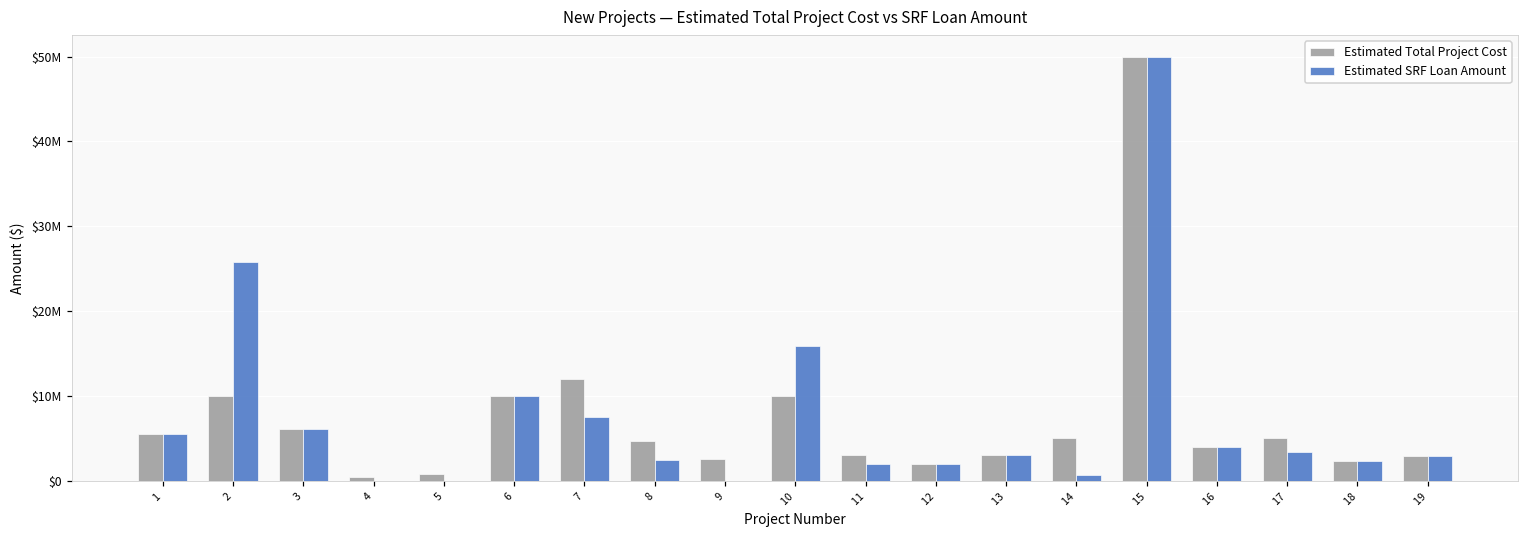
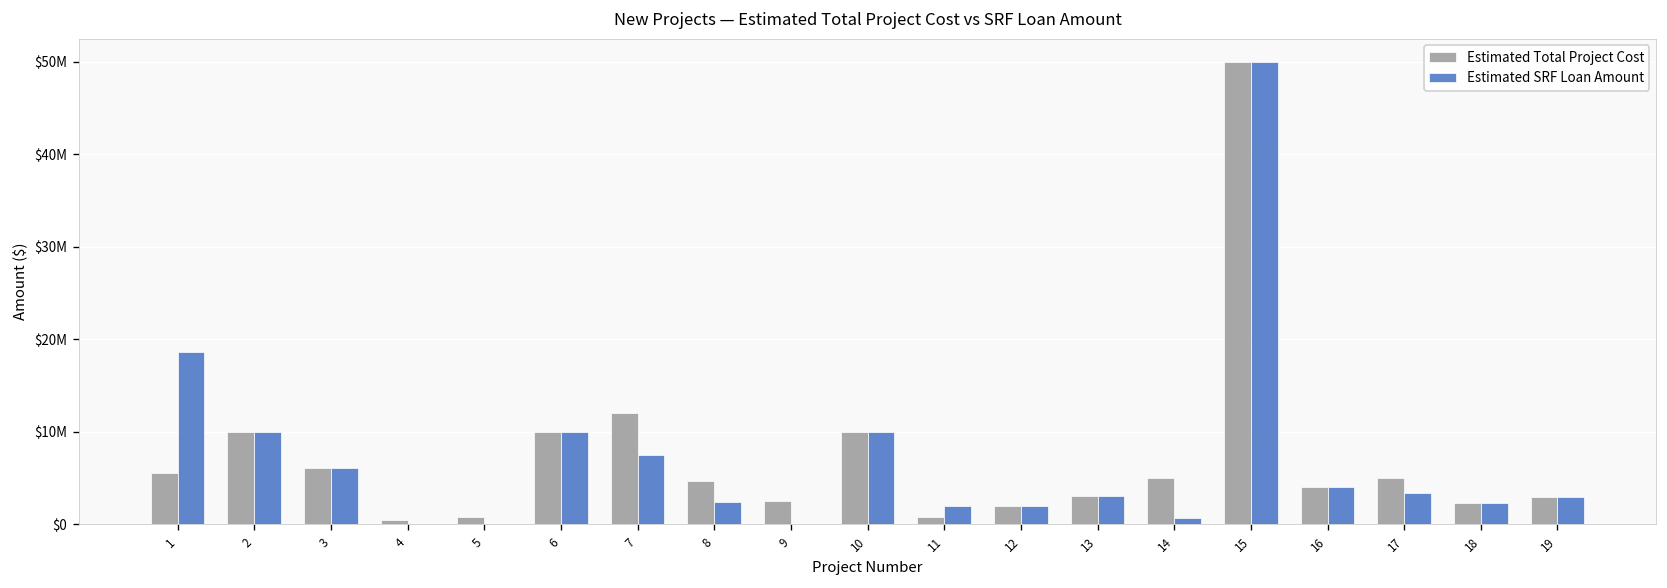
Estimated SRF Loan Amount, 1: $6000000 -> $19000000
Estimated SRF Loan Amount, 2: $26000000 -> $10000000
Estimated SRF Loan Amount, 10: $16000000 -> $10000000
Estimated Total Project Cost, 11: $3000000 -> $1000000
